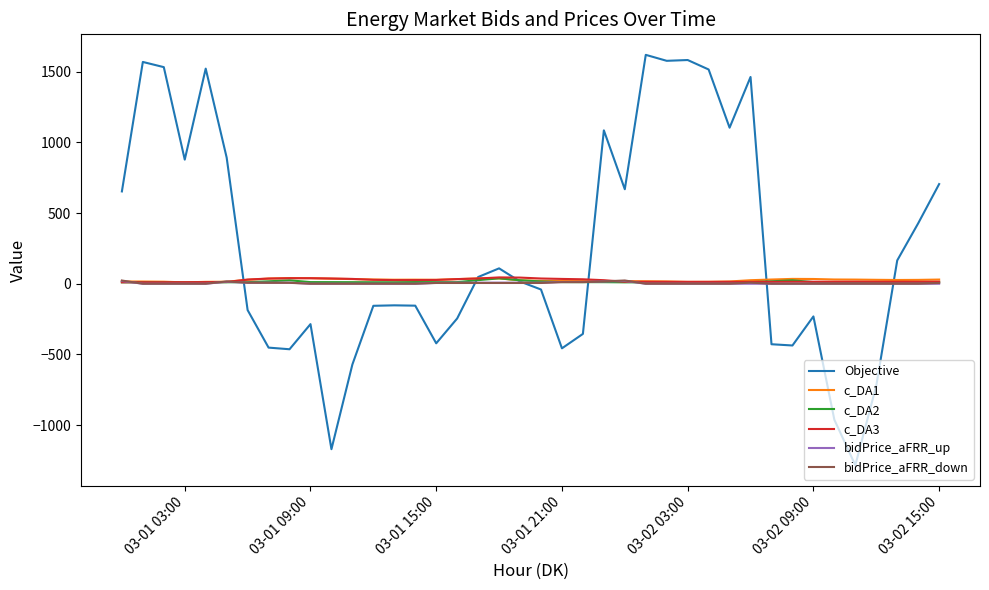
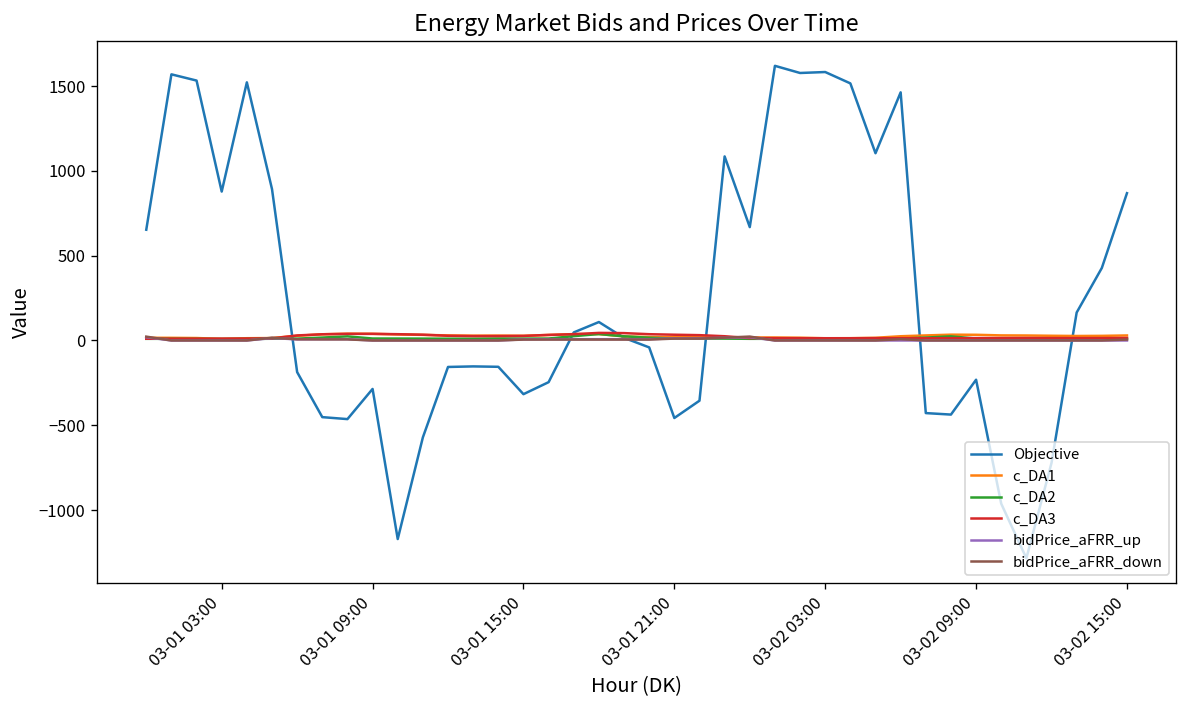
Objective, 03-01 15:00: -420 -> -320
Objective, 03-02 15:00: 710 -> 870
